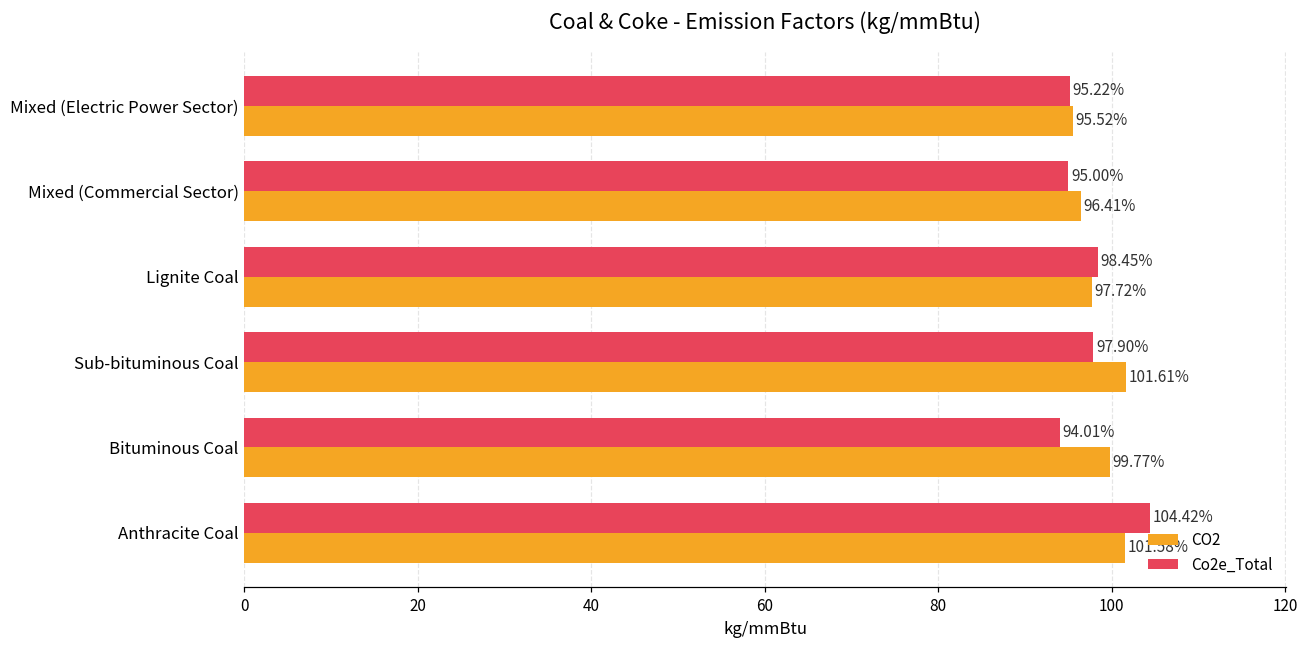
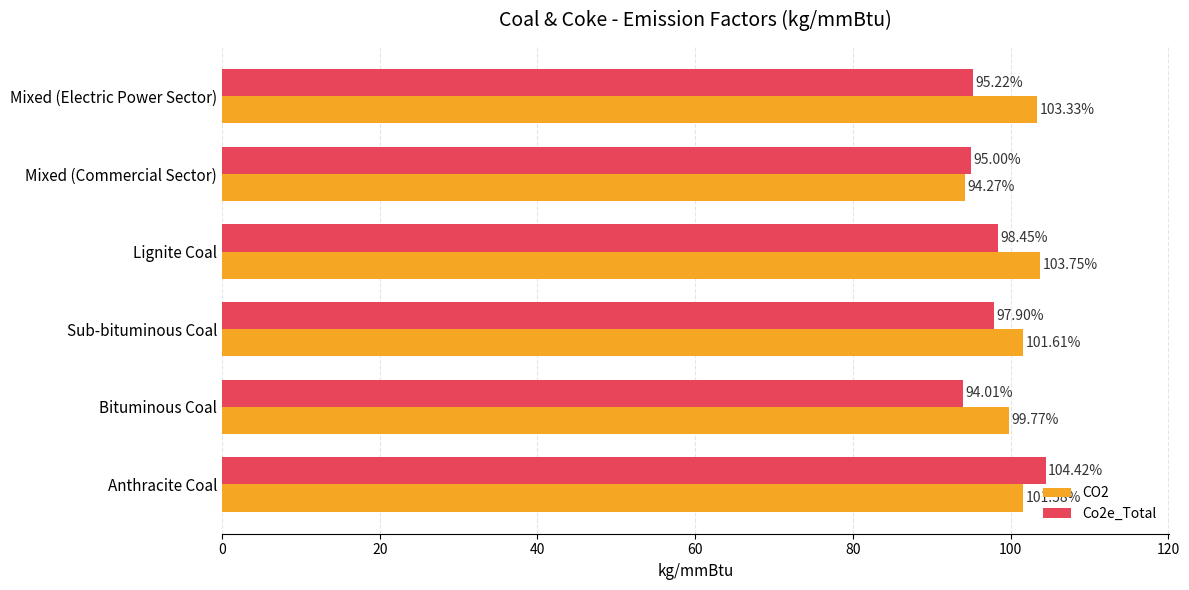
CO2, Mixed (Electric Power Sector): 95.52% -> 103.33%
CO2, Mixed (Commercial Sector): 96.41% -> 94.27%
CO2, Lignite Coal: 97.72% -> 103.75%
